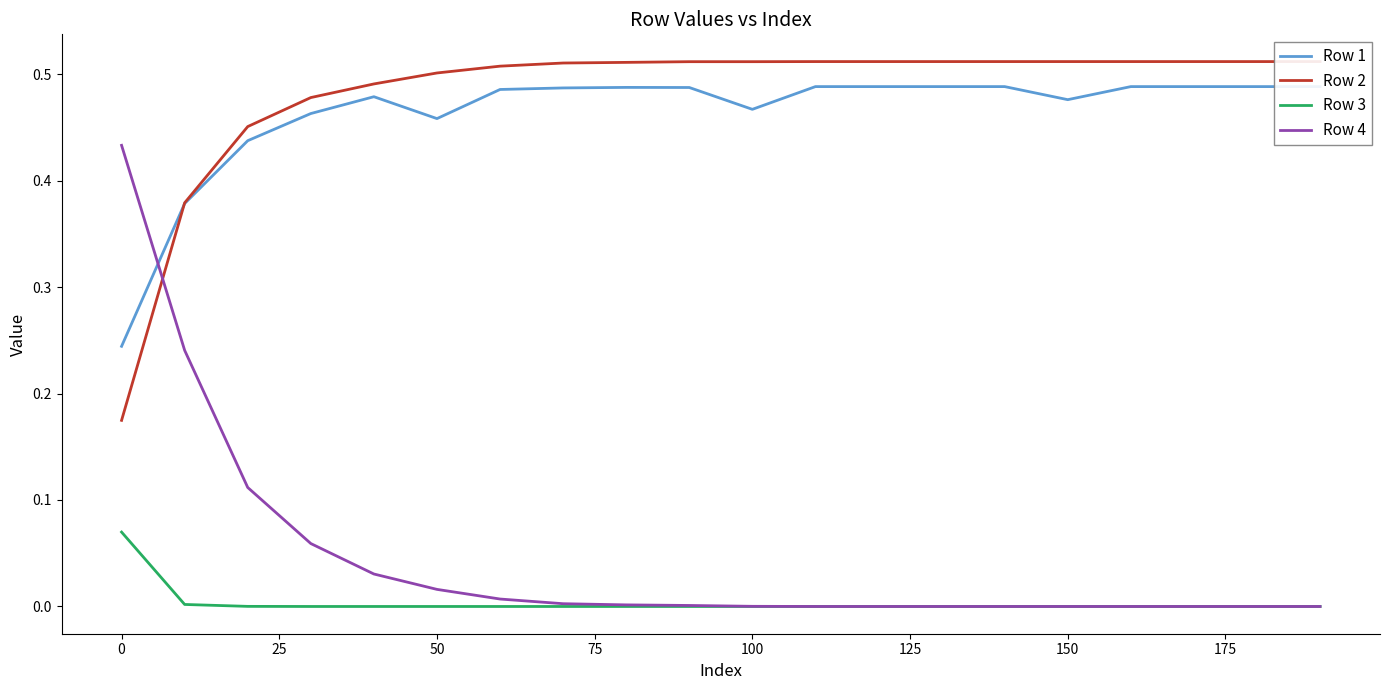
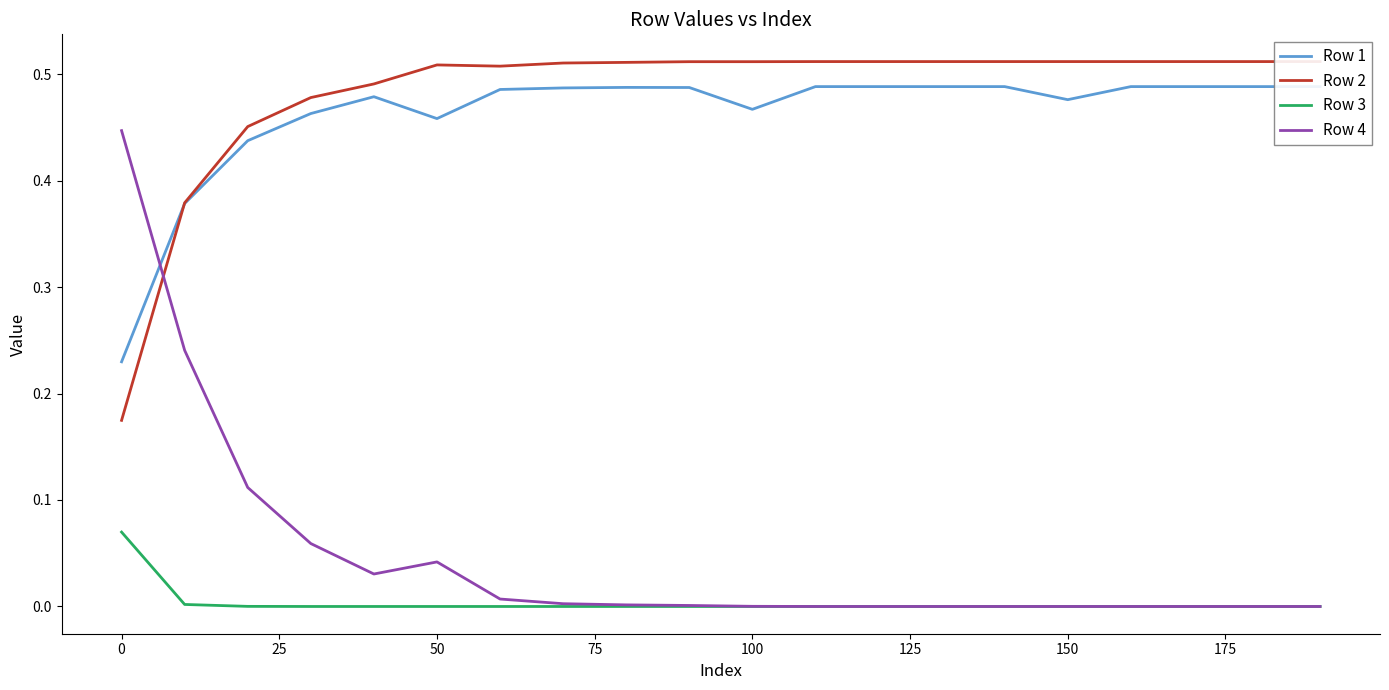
Row 1, 0: 0.244 -> 0.230
Row 4, 0: 0.433 -> 0.447
Row 2, 50: 0.501 -> 0.509
Row 4, 50: 0.016 -> 0.042
